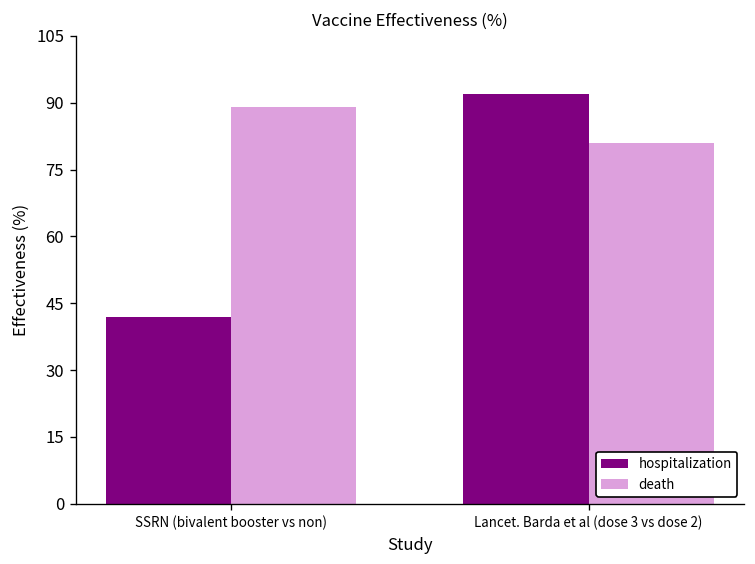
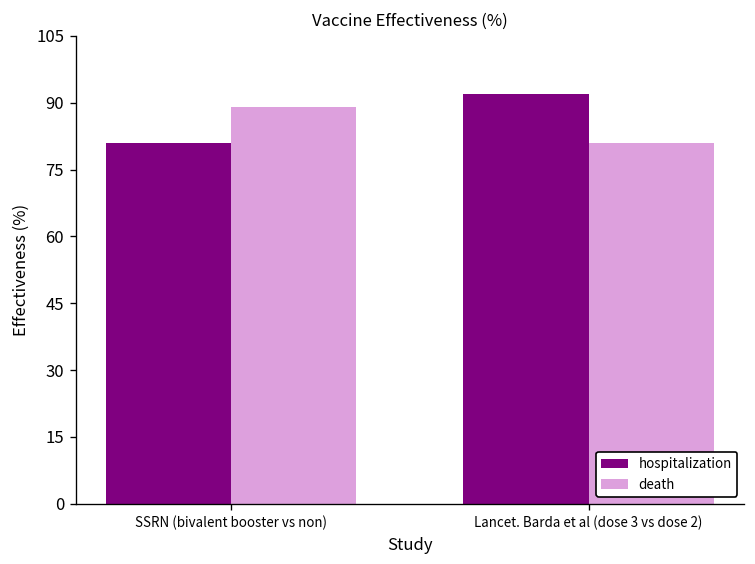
hospitalization, SSRN (bivalent booster vs non): 42 -> 81
